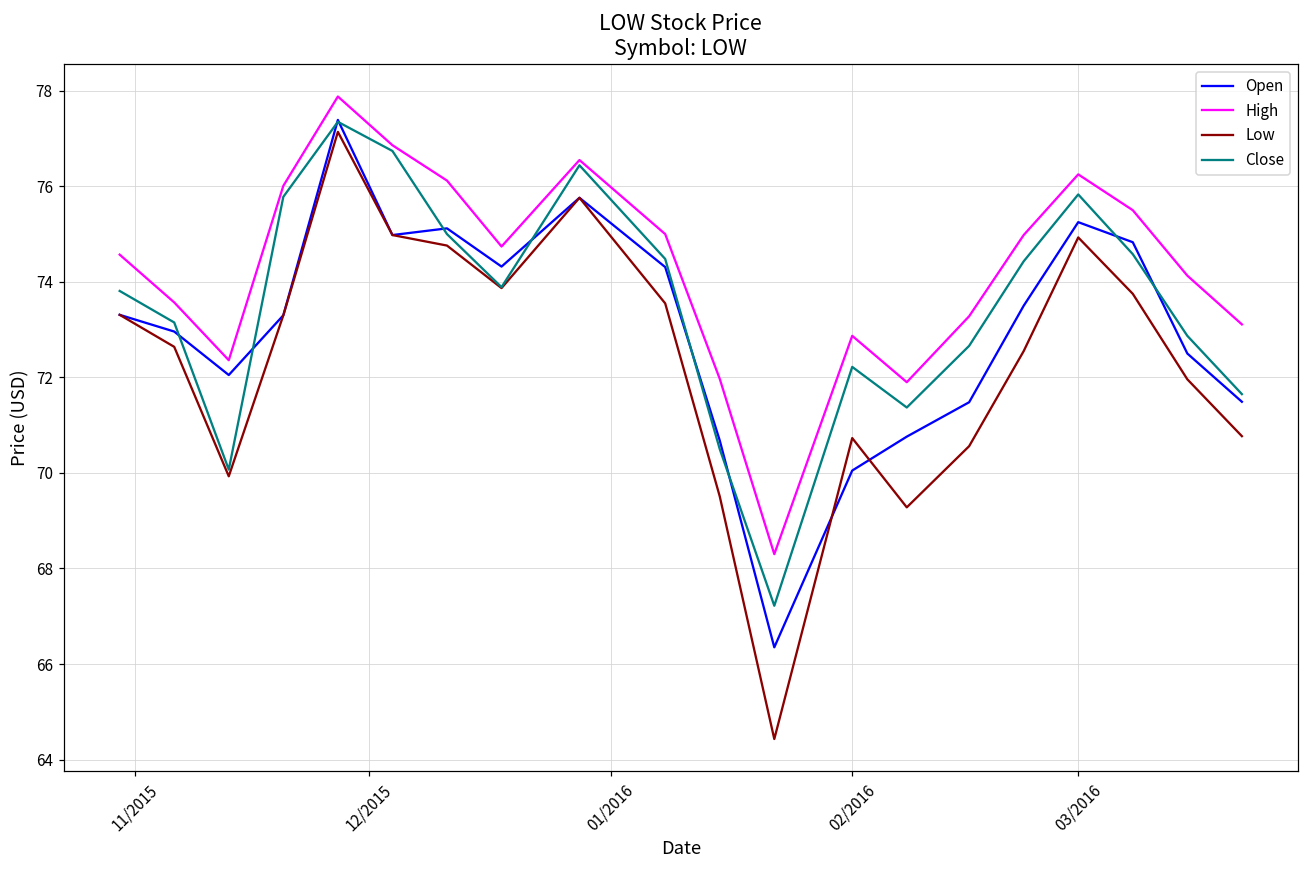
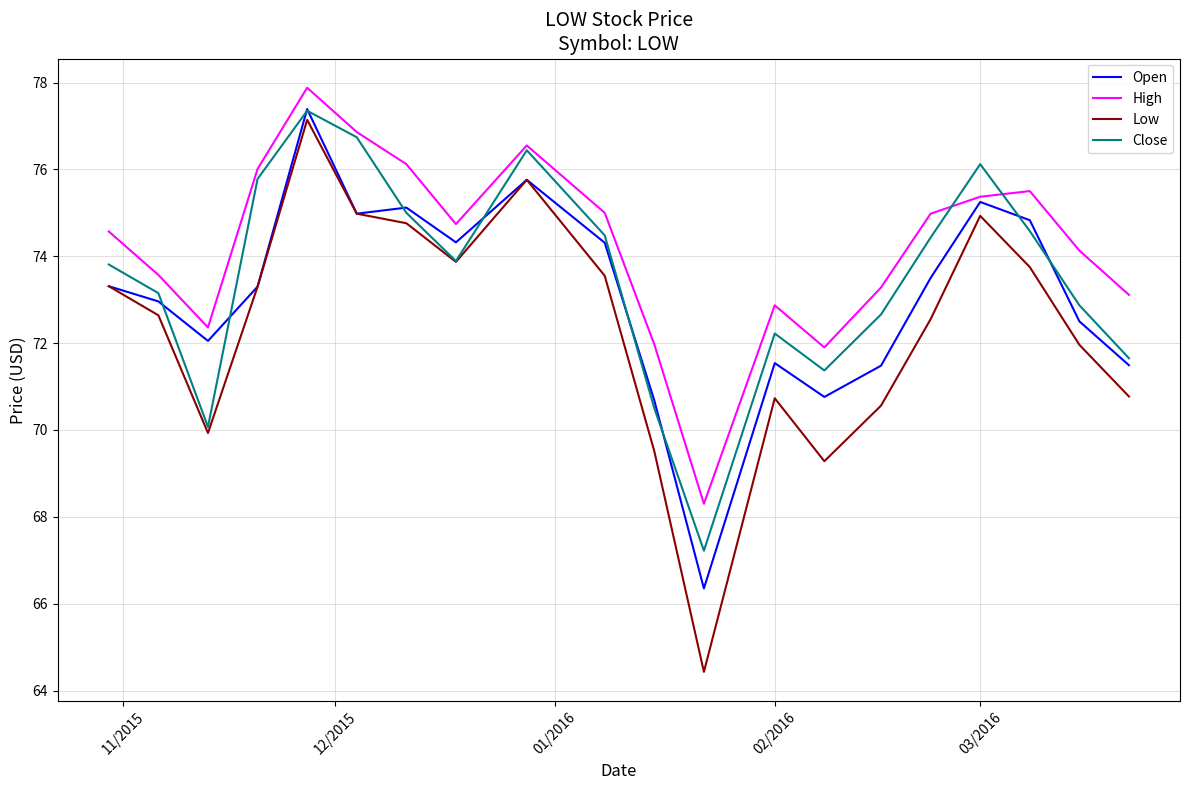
Open, 02/2016: 70.1 -> 71.5
High, 03/2016: 76.3 -> 75.4
Close, 03/2016: 75.8 -> 76.1
